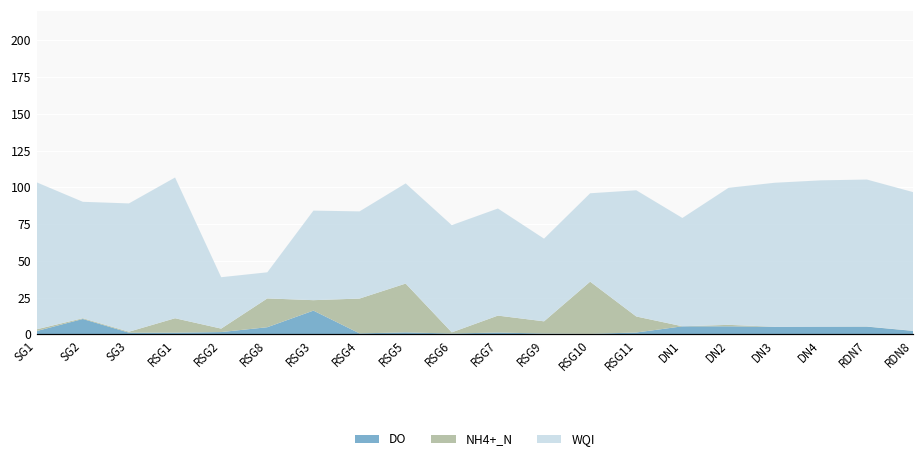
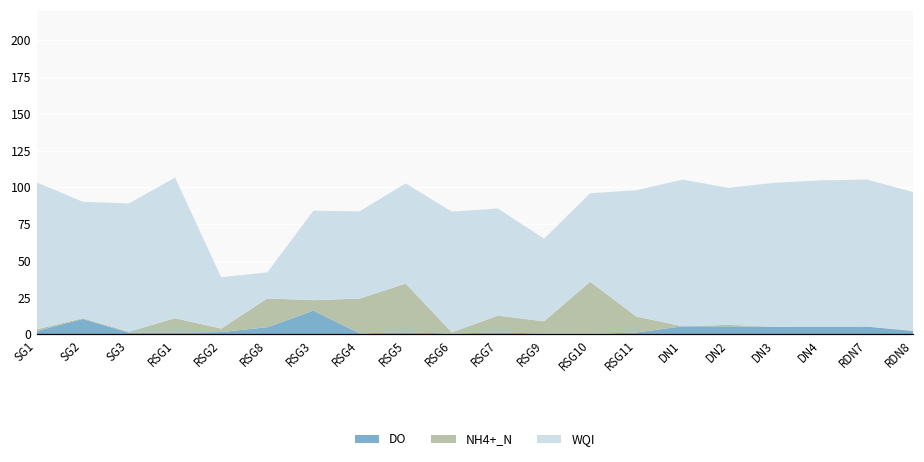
WQI, RSG6: 73 -> 82
WQI, DN1: 74 -> 100
